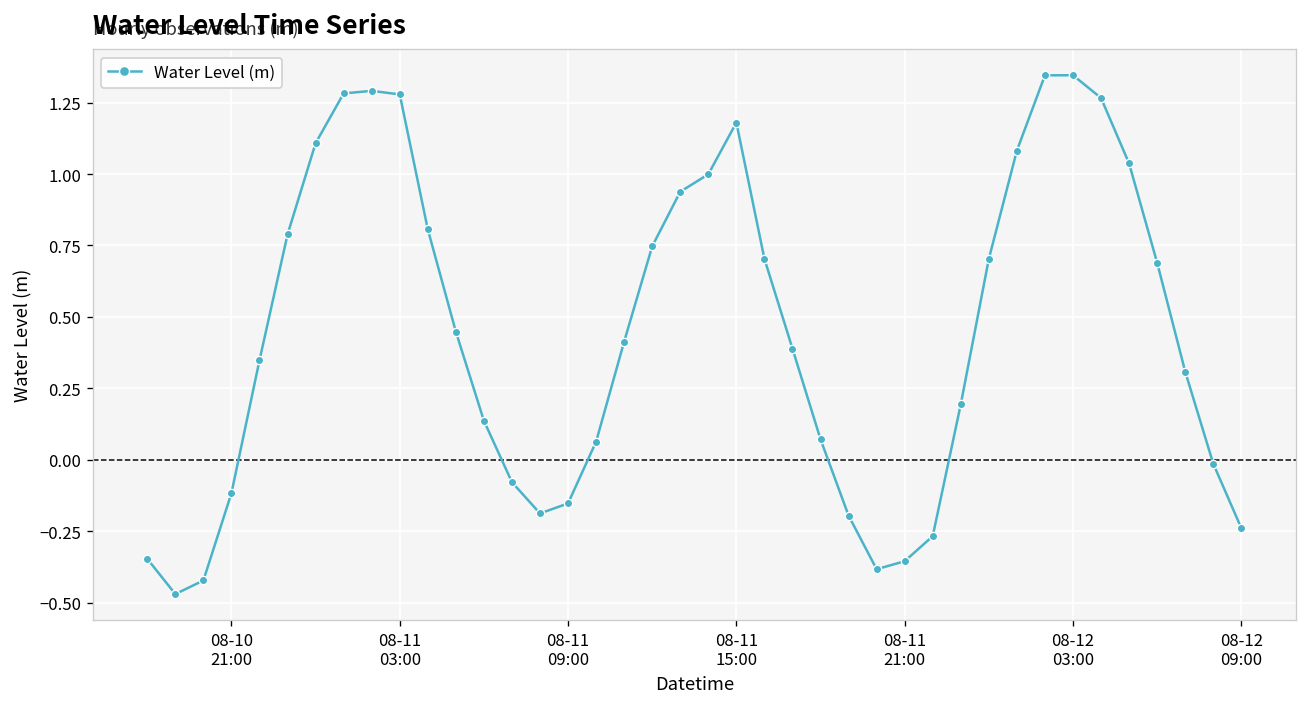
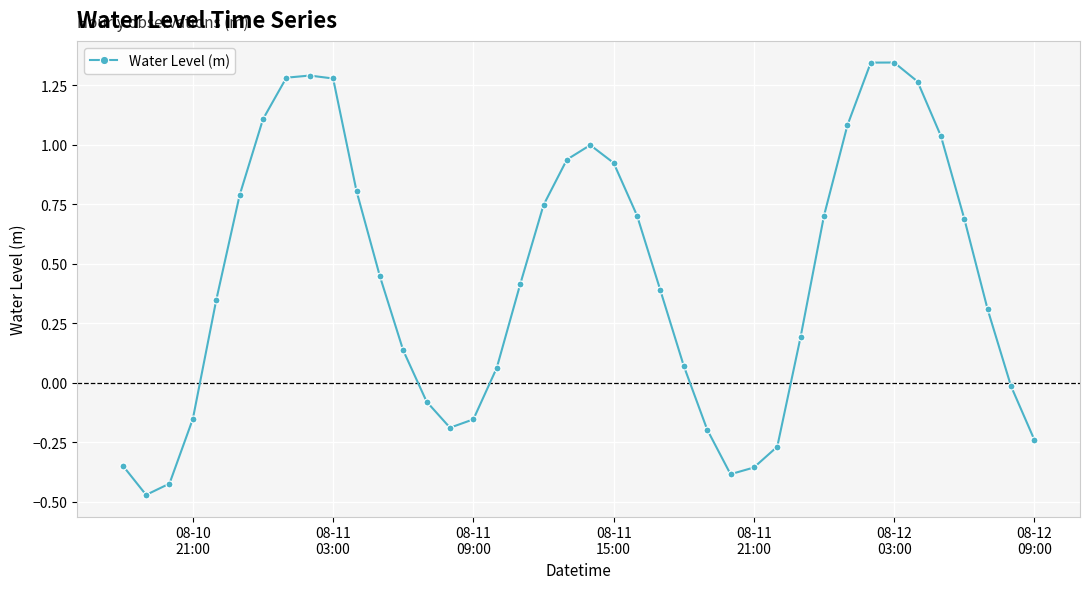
08-10 21:00: -0.12 -> -0.15
08-11 15:00: 1.18 -> 0.92
